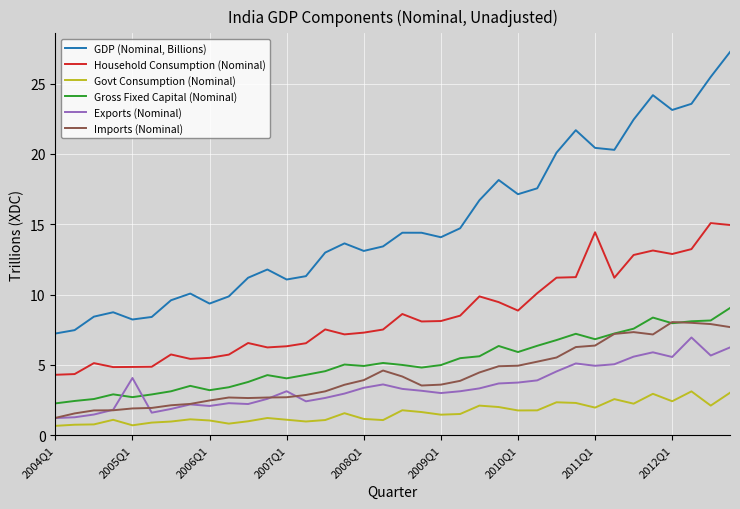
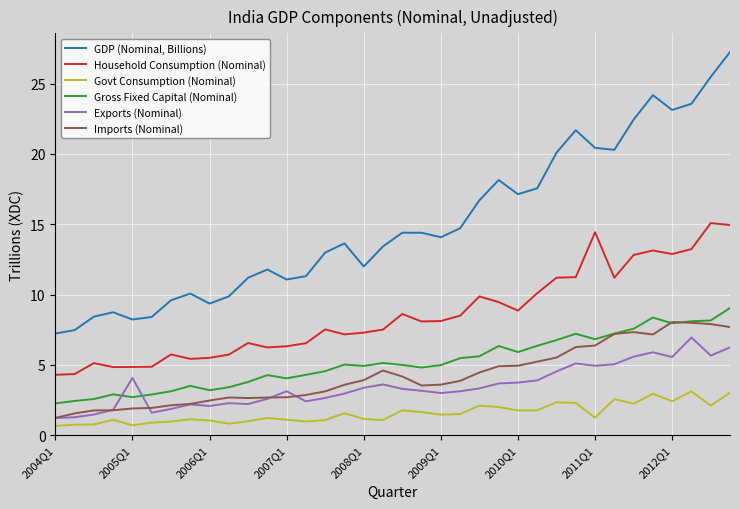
GDP (Nominal, Billions), 2008Q1: 13.1 -> 12.0
Govt Consumption (Nominal), 2011Q1: 2.0 -> 1.2
